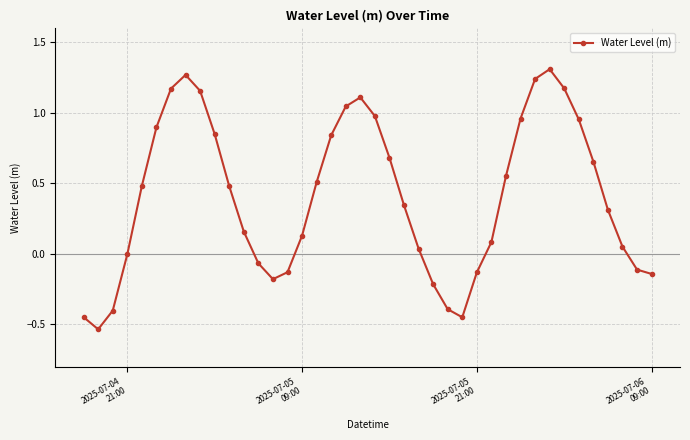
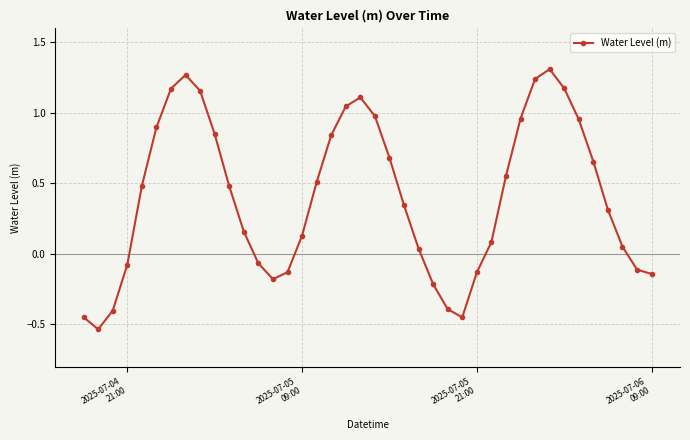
2025-07-04 21:00: 0.00 -> -0.08
